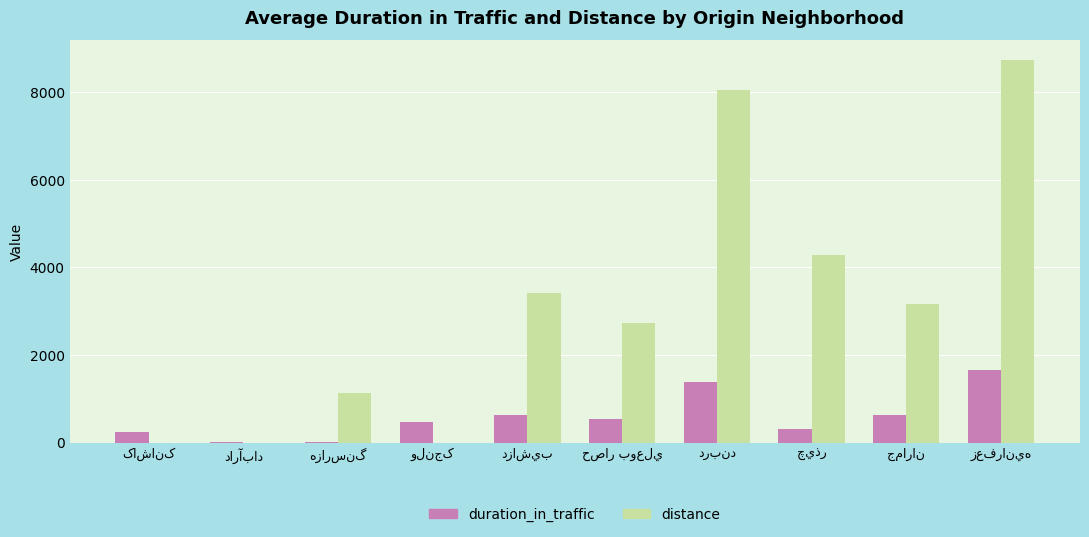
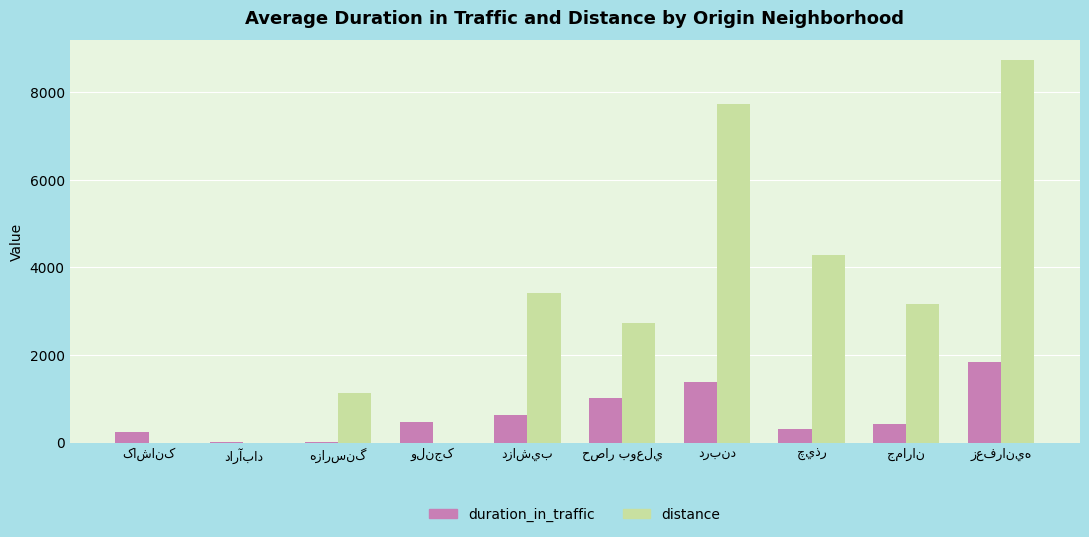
duration_in_traffic, حصار بوعلي: 500 -> 1000
distance, دربند: 8000 -> 7700
duration_in_traffic, جماران: 600 -> 400
duration_in_traffic, زعفرانيه: 1600 -> 1800
